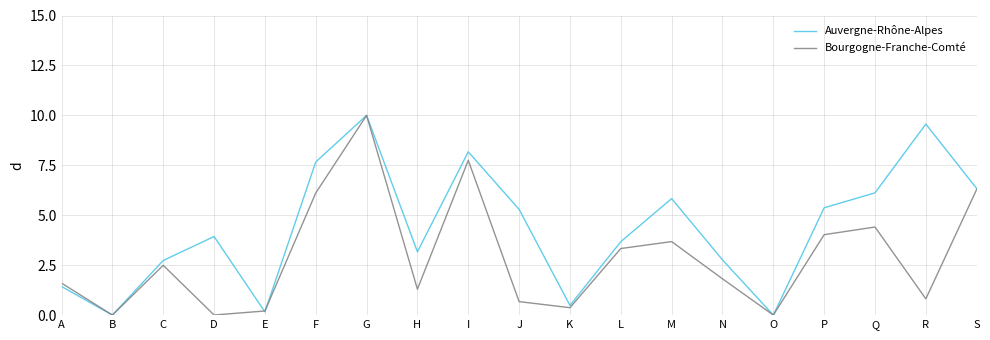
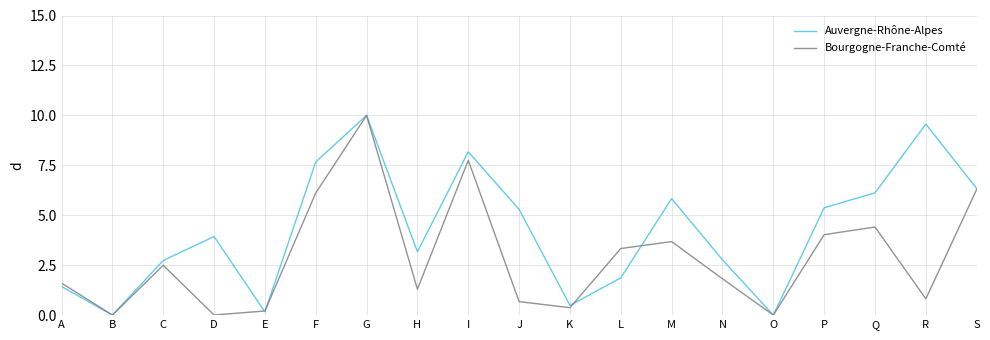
Auvergne-Rhône-Alpes, L: 3.7 -> 1.9
